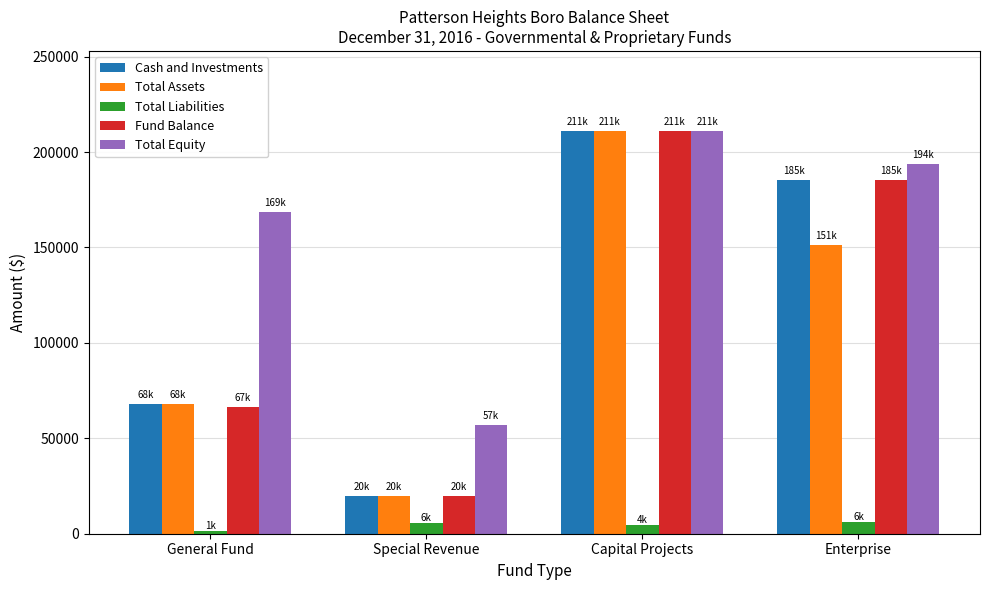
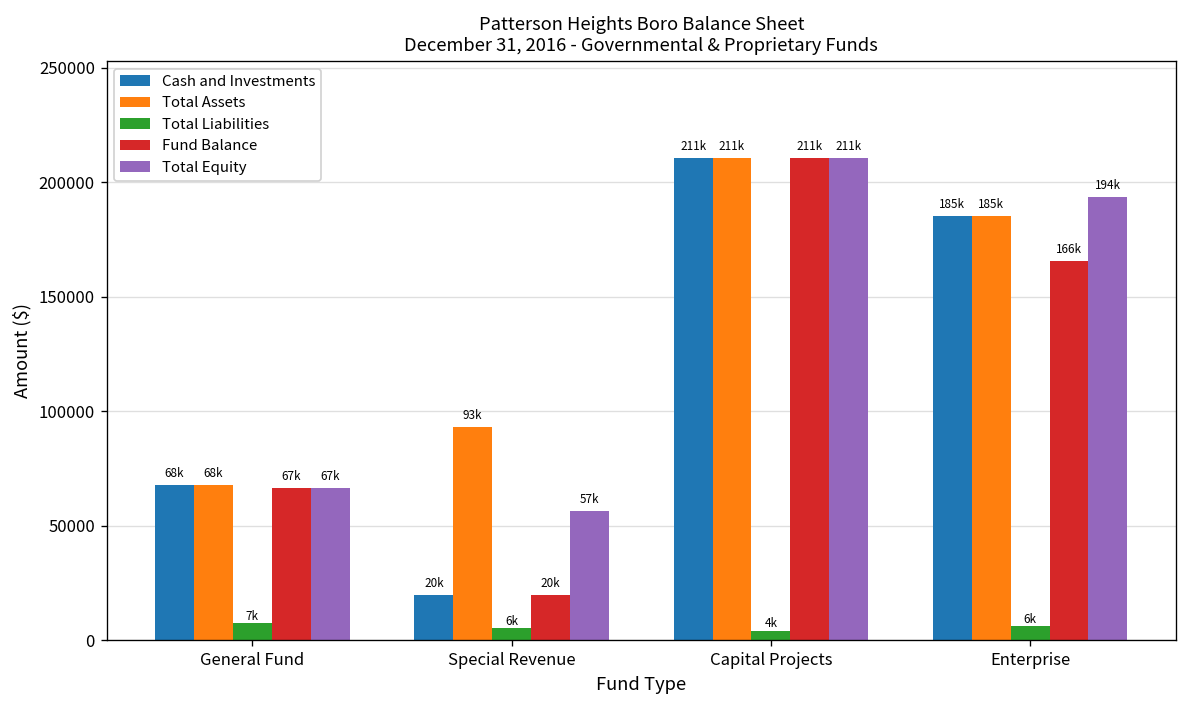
Total Liabilities, General Fund: 1k -> 7k
Total Equity, General Fund: 169k -> 67k
Total Assets, Special Revenue: 20k -> 93k
Total Assets, Enterprise: 151k -> 185k
Fund Balance, Enterprise: 185k -> 166k
